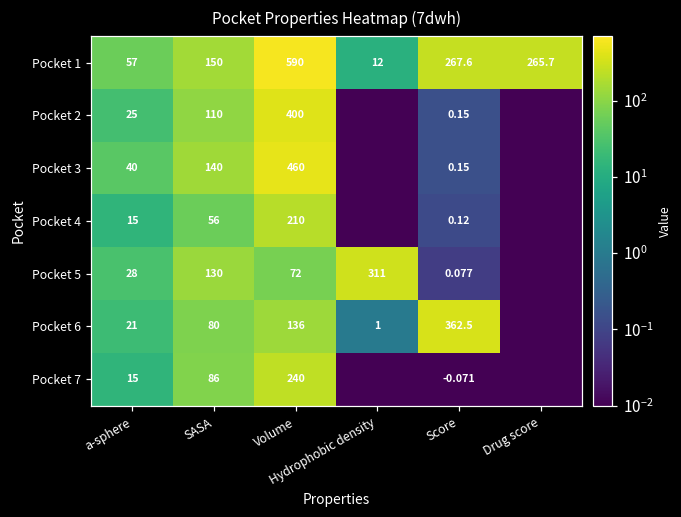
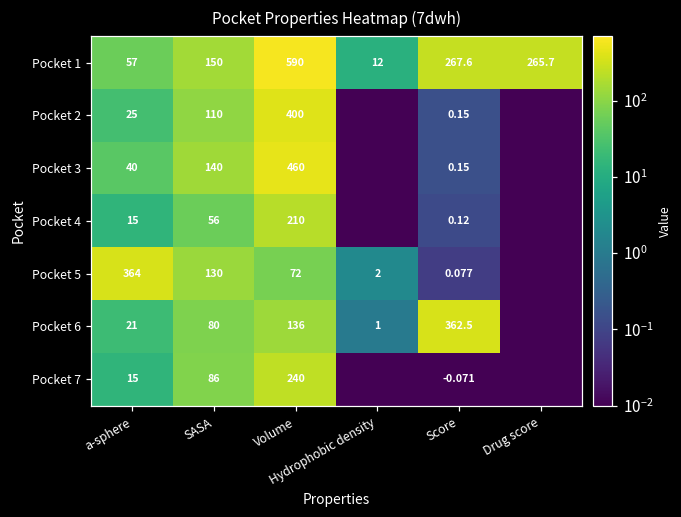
Pocket 5, a-sphere: 28 -> 364
Pocket 5, Hydrophobic density: 311 -> 2
